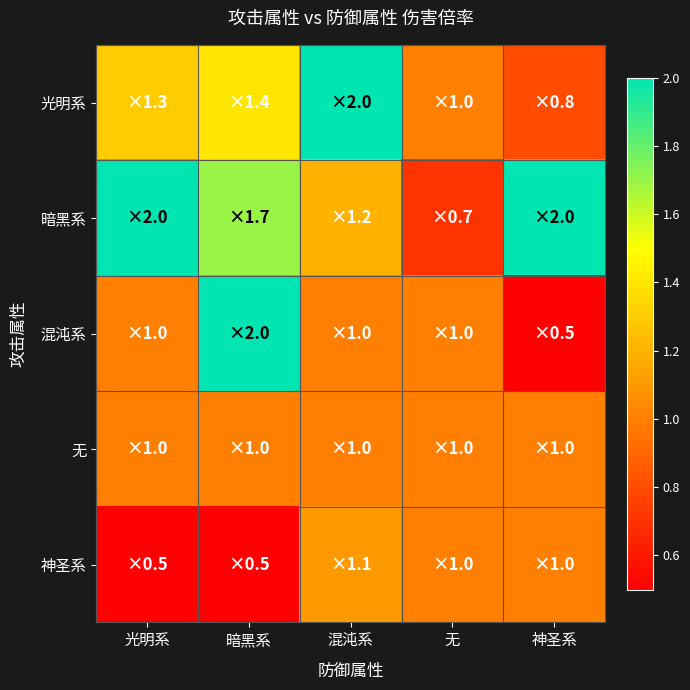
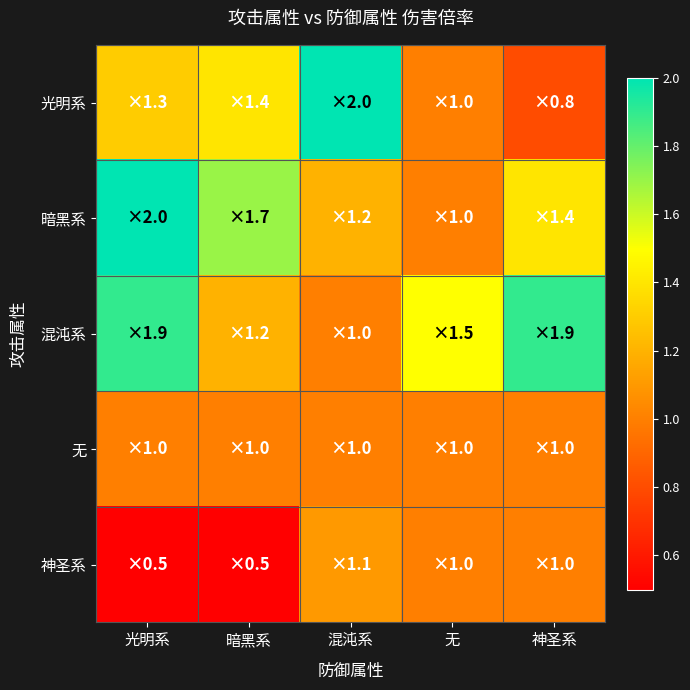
暗黑系, 无: 0.7 -> 1.0
暗黑系, 神圣系: 2.0 -> 1.4
混沌系, 光明系: 1.0 -> 1.9
混沌系, 暗黑系: 2.0 -> 1.2
混沌系, 无: 1.0 -> 1.5
混沌系, 神圣系: 0.5 -> 1.9
